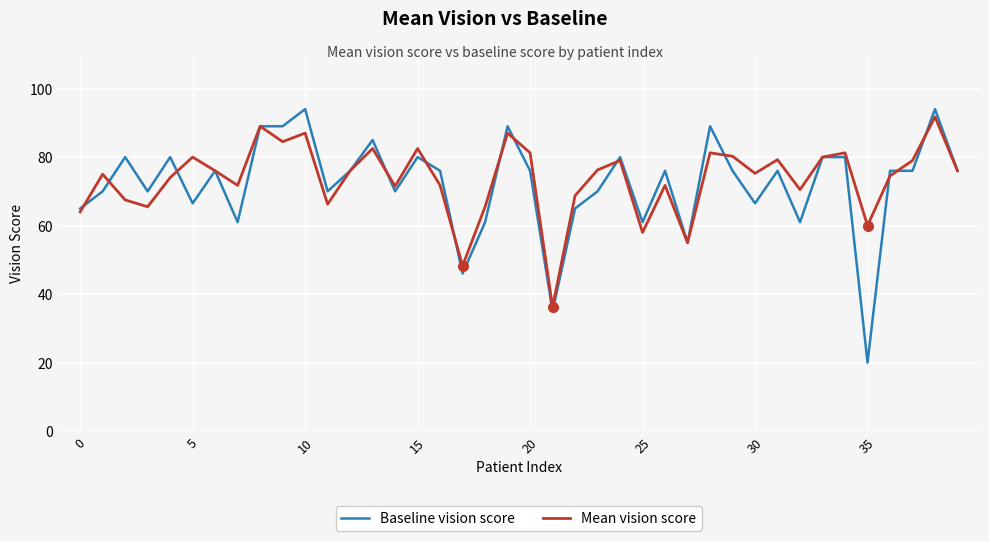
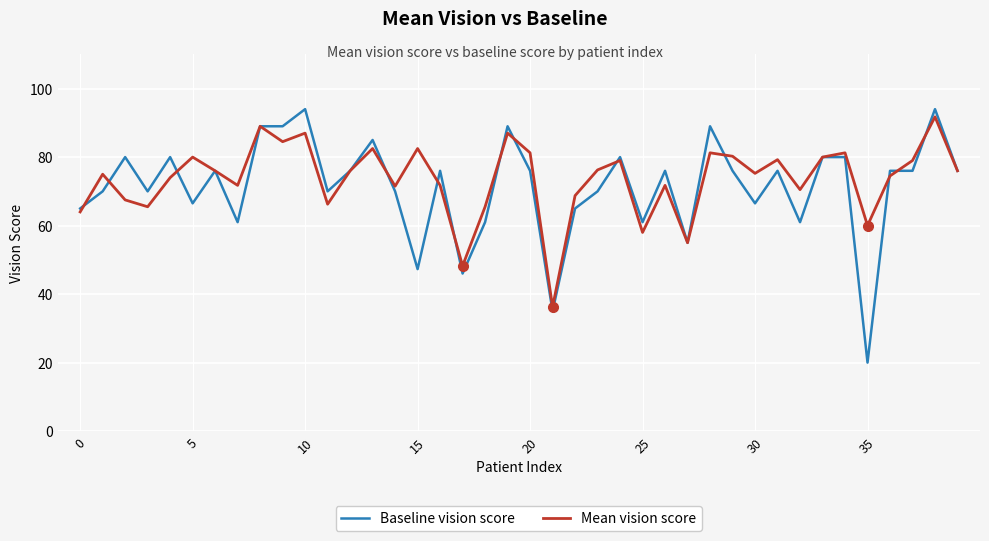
Baseline vision score, 15: 80 -> 47
